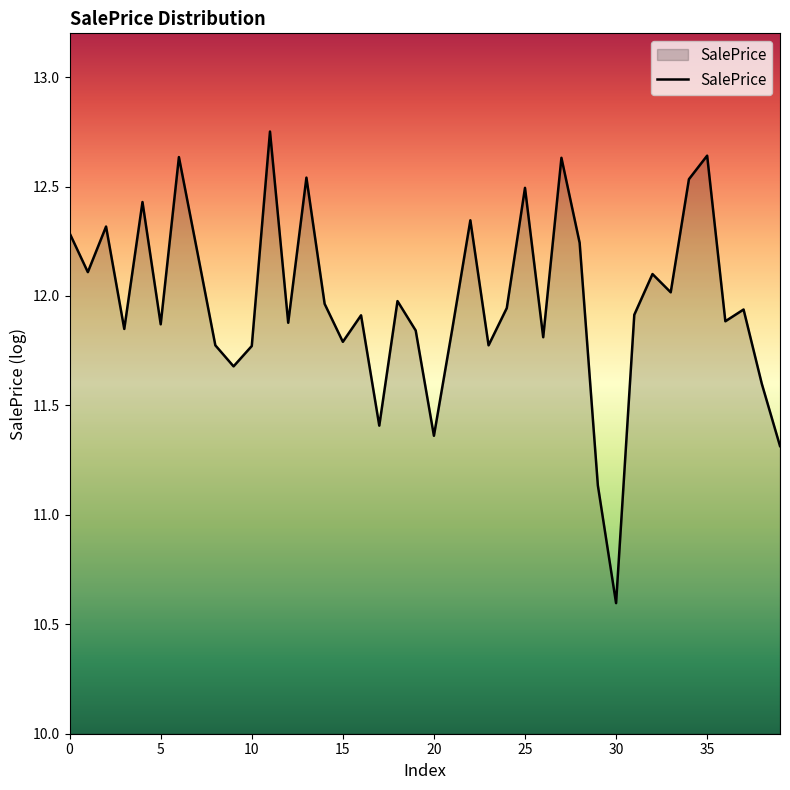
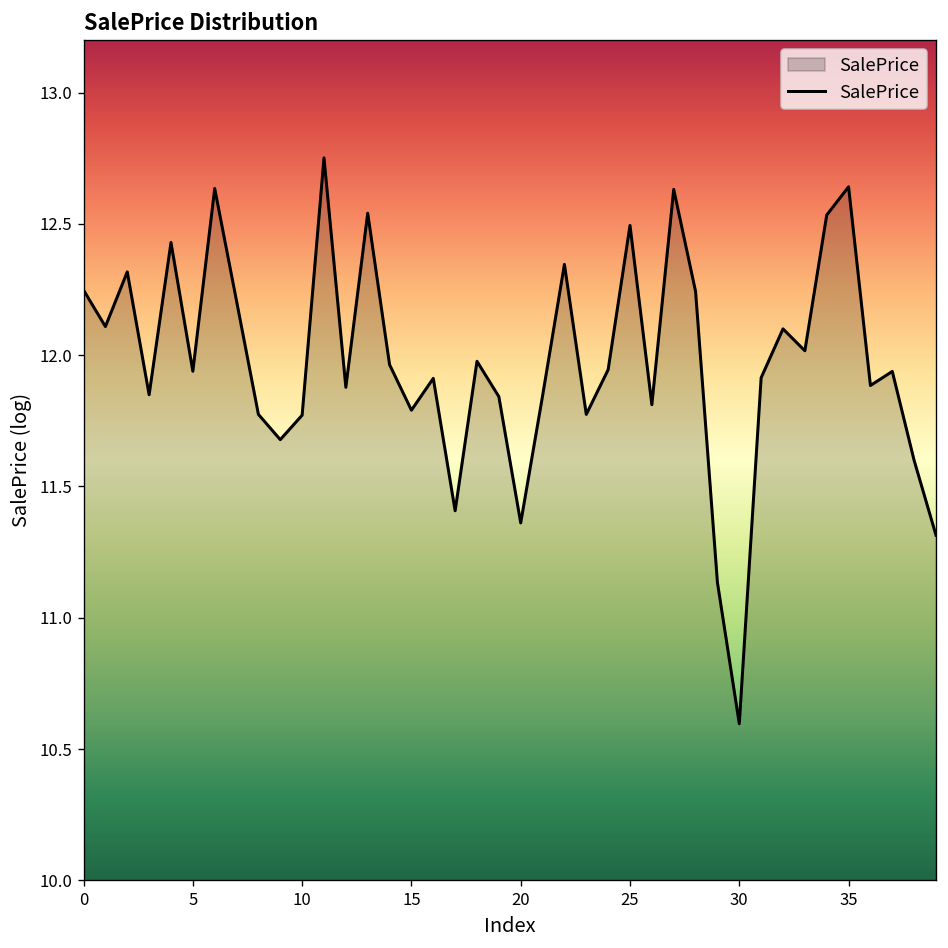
0: 12.29 -> 12.25
5: 11.87 -> 11.94
